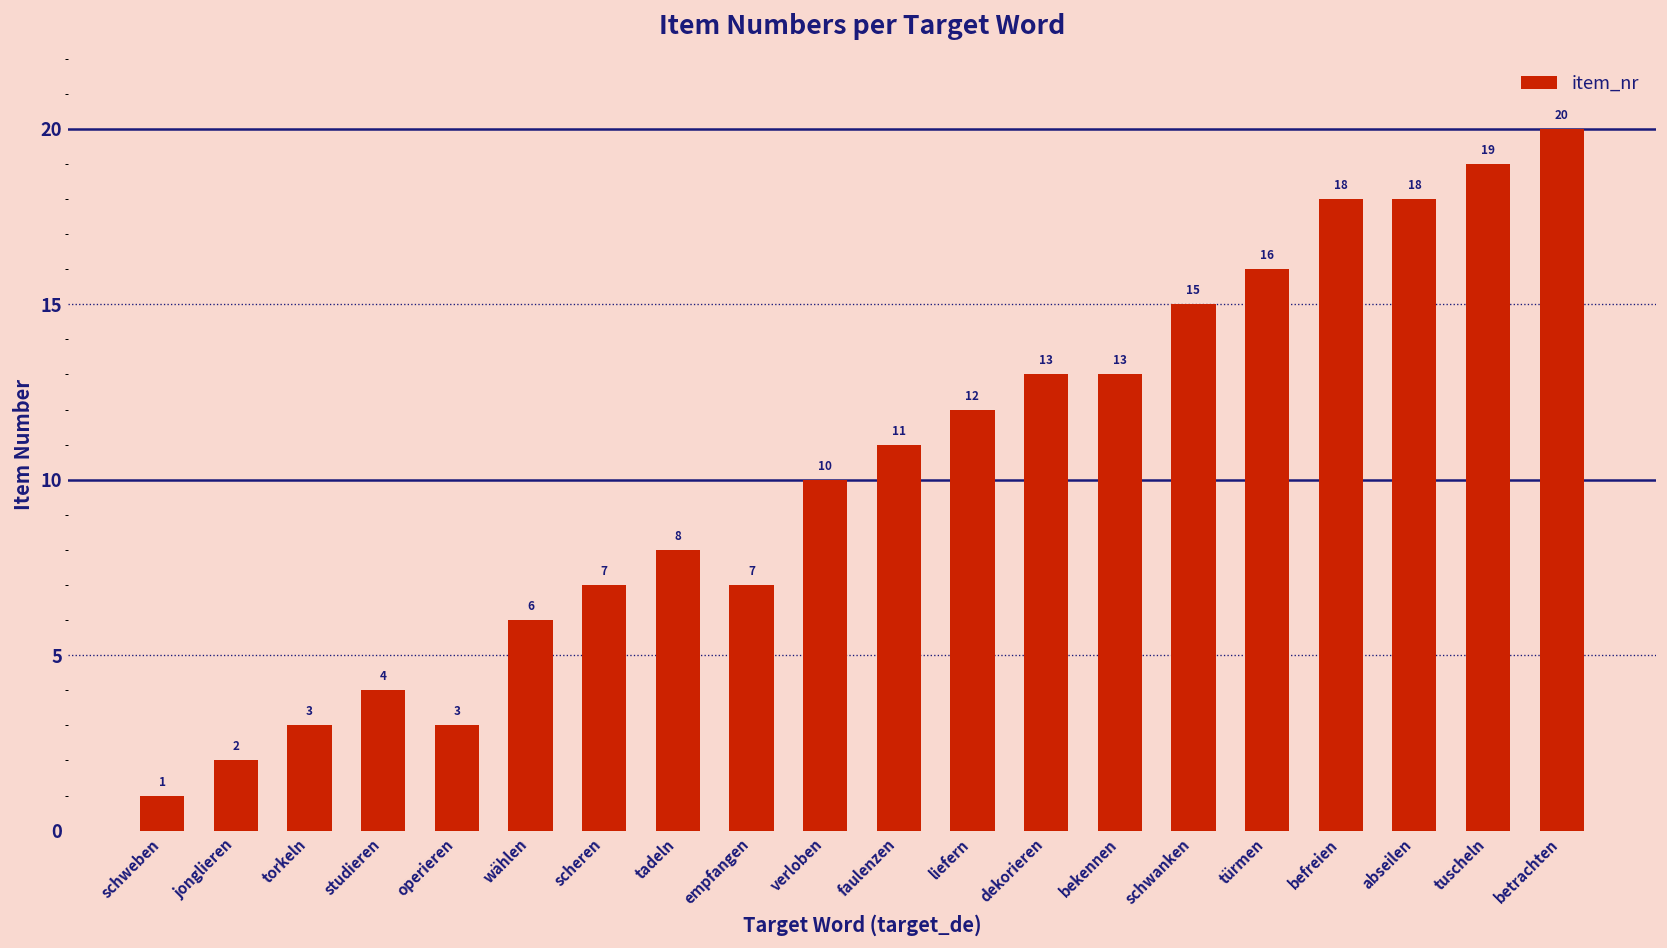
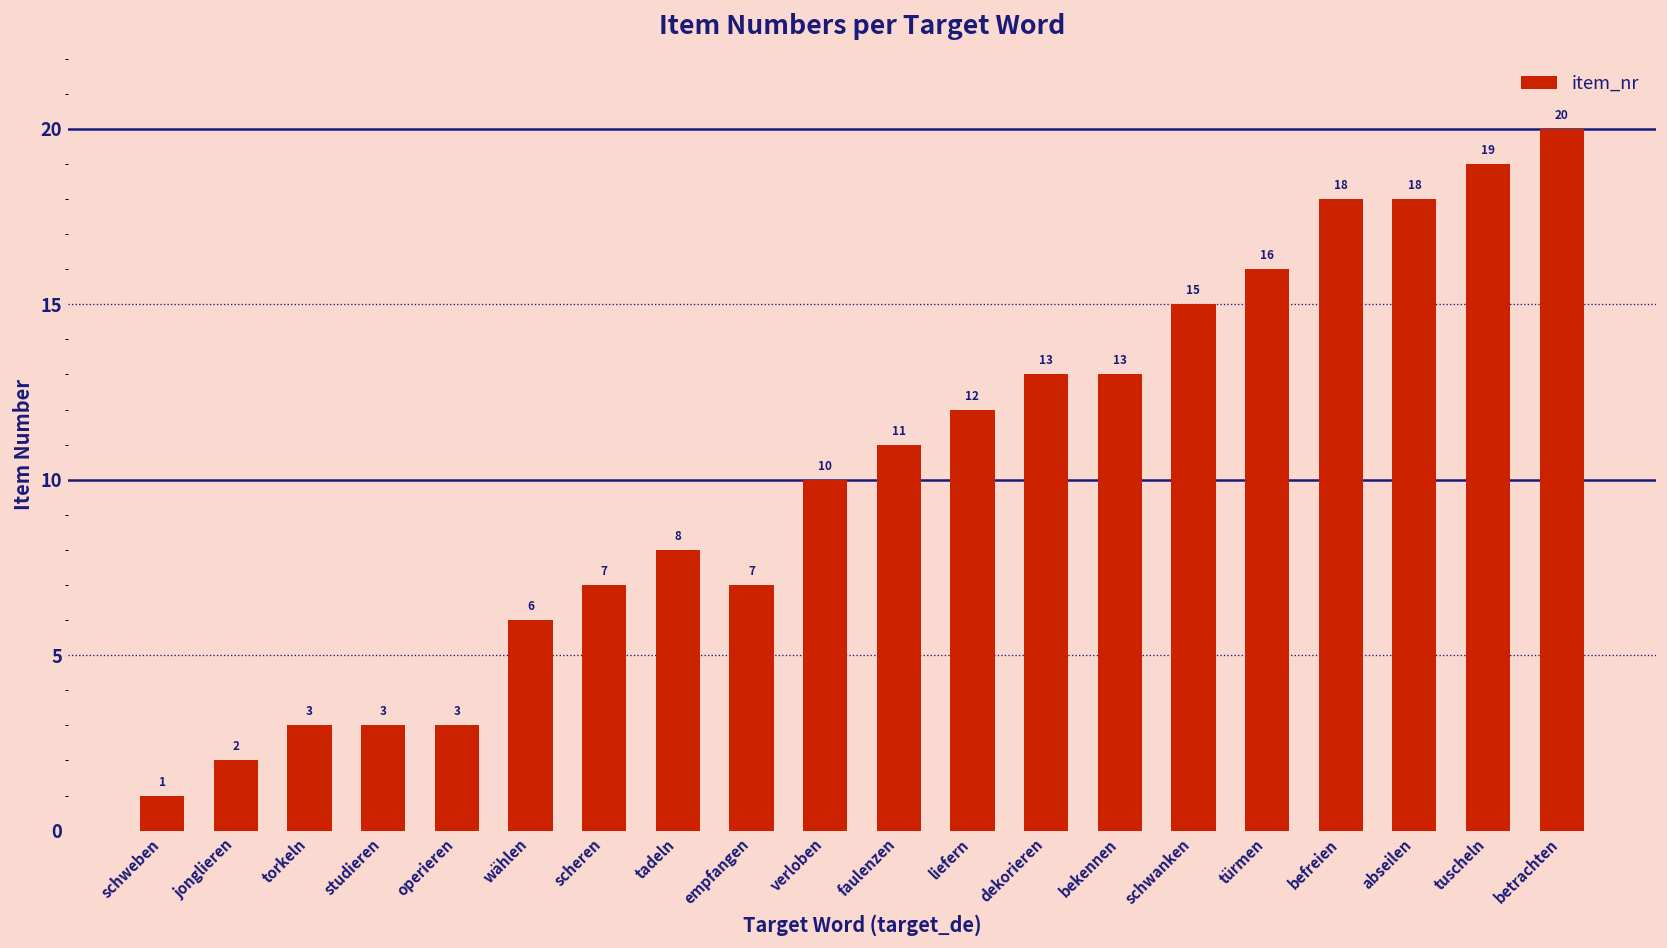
studieren: 4 -> 3
